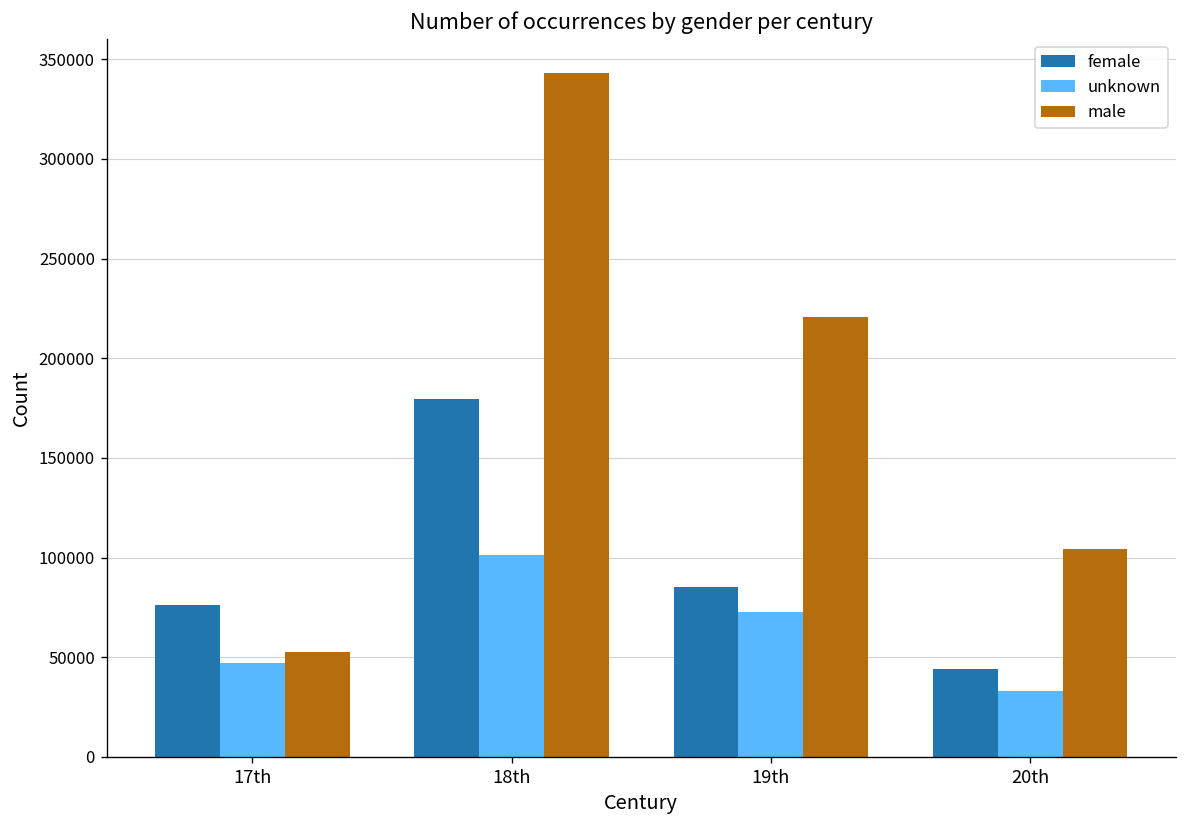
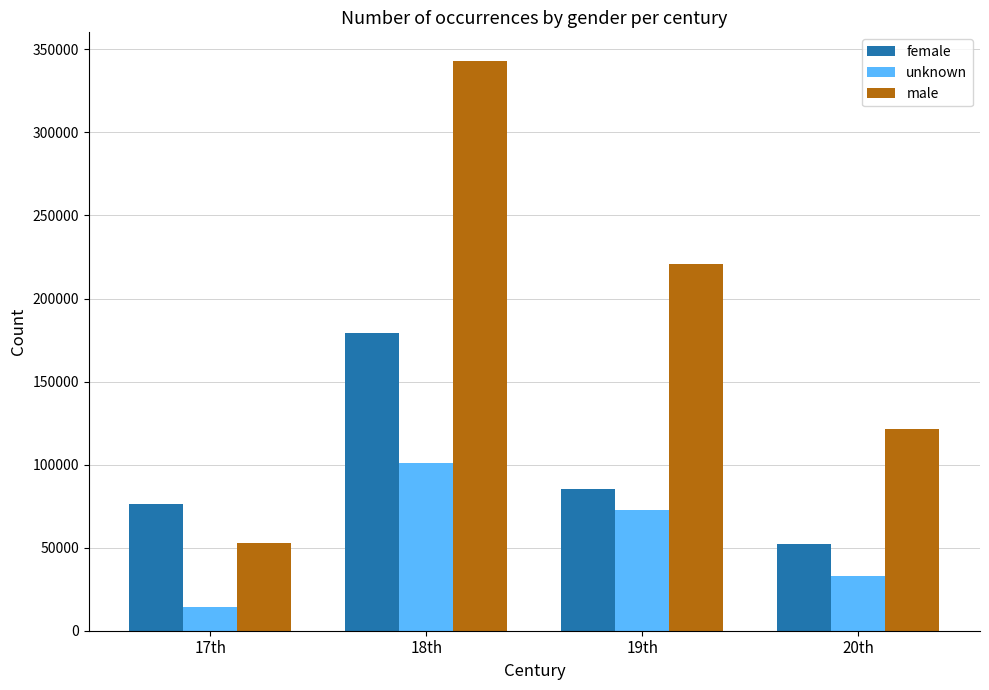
unknown, 17th: 47000 -> 15000
female, 20th: 44000 -> 52000
male, 20th: 104000 -> 121000
